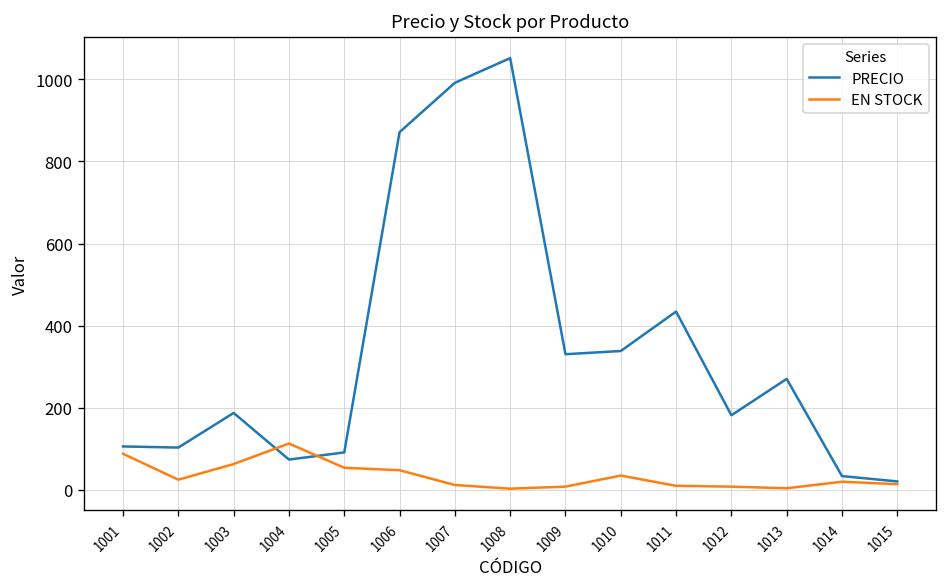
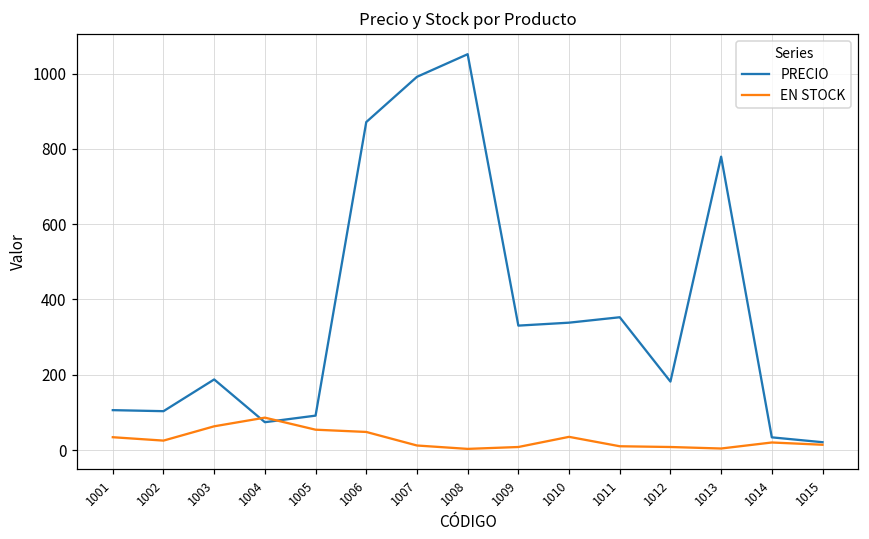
EN STOCK, 1001: 90 -> 30
EN STOCK, 1004: 110 -> 90
PRECIO, 1011: 430 -> 350
PRECIO, 1013: 270 -> 780
